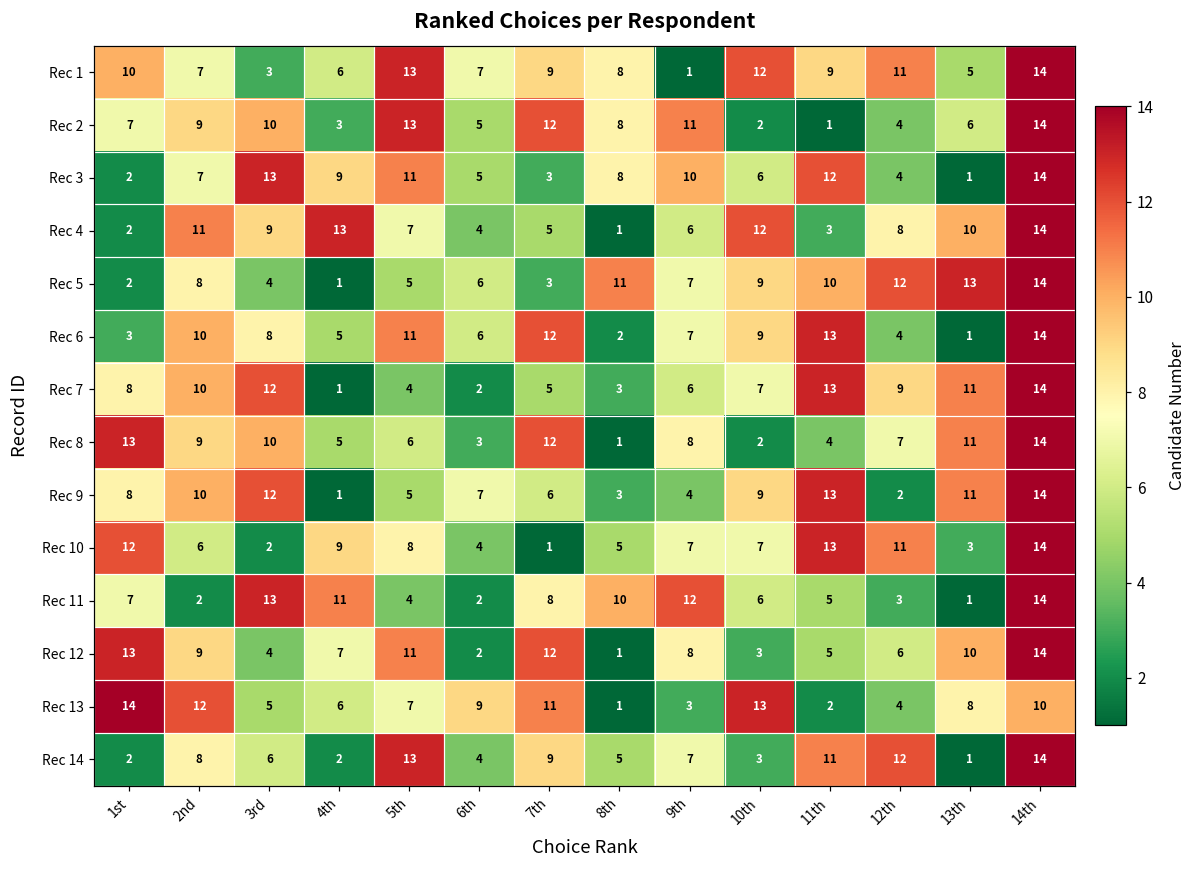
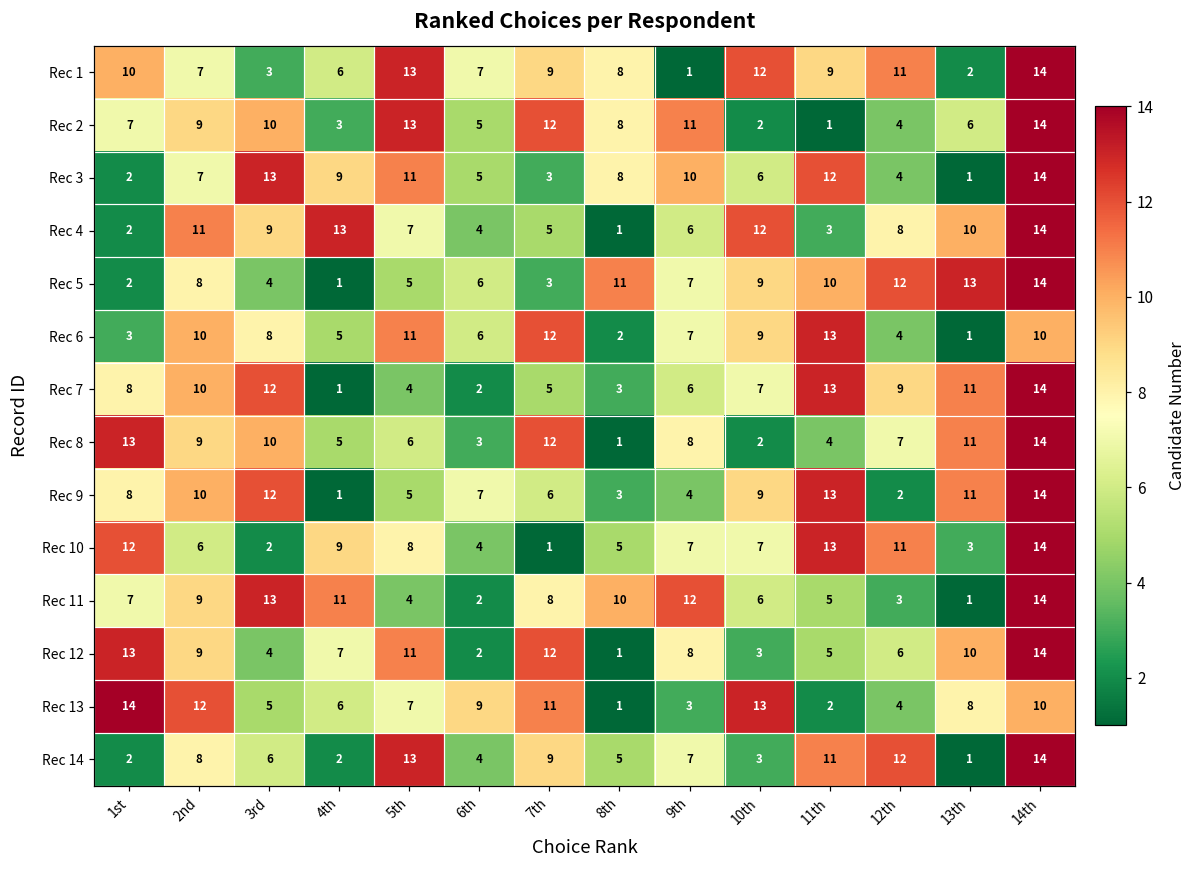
Rec 1, 13th: 5 -> 2
Rec 6, 14th: 14 -> 10
Rec 11, 2nd: 2 -> 9
